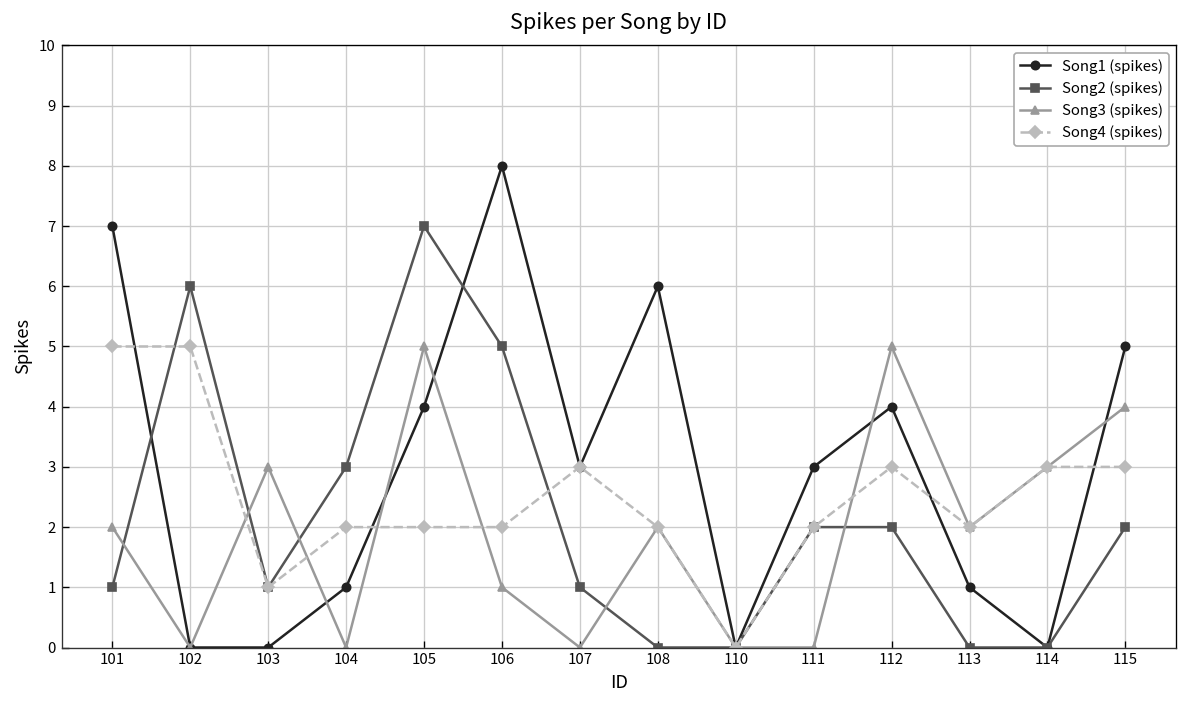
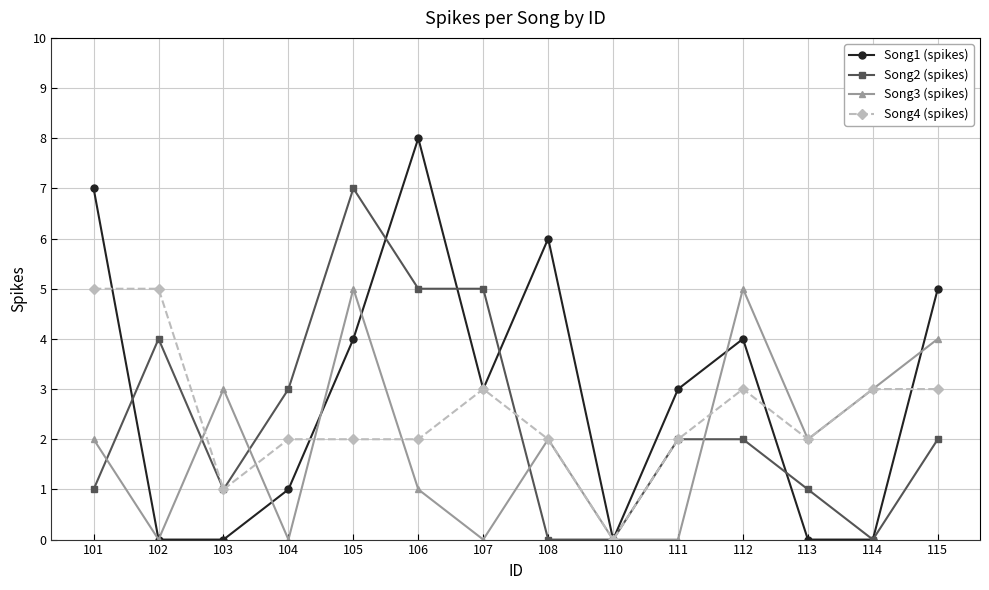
Song2 (spikes), 102: 6 -> 4
Song2 (spikes), 107: 1 -> 5
Song1 (spikes), 113: 1 -> 0
Song2 (spikes), 113: 0 -> 1
